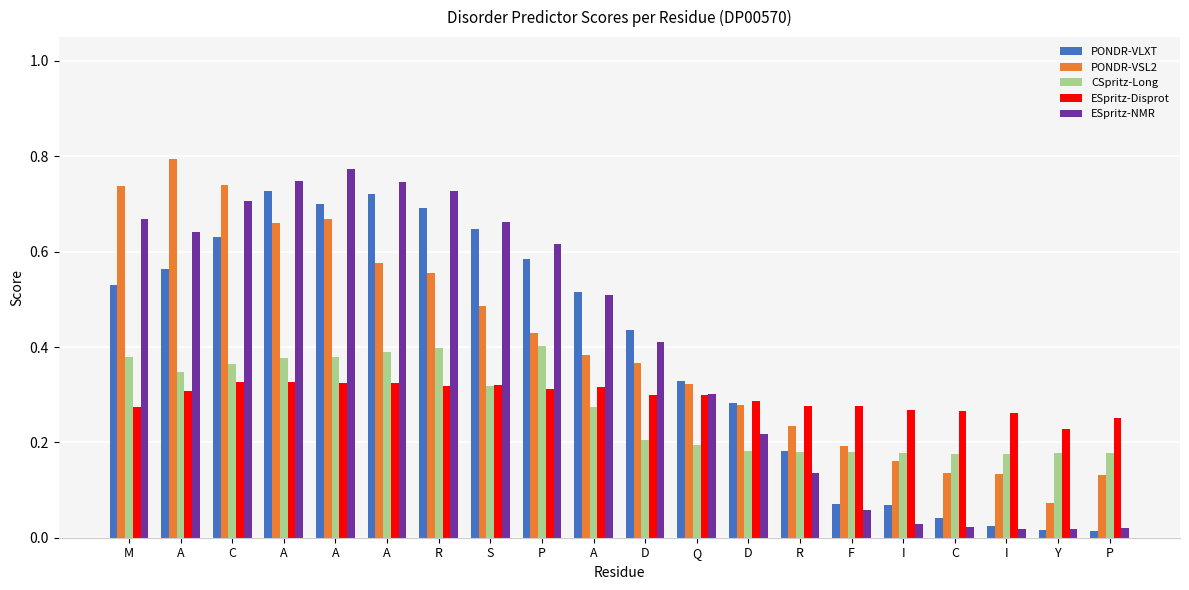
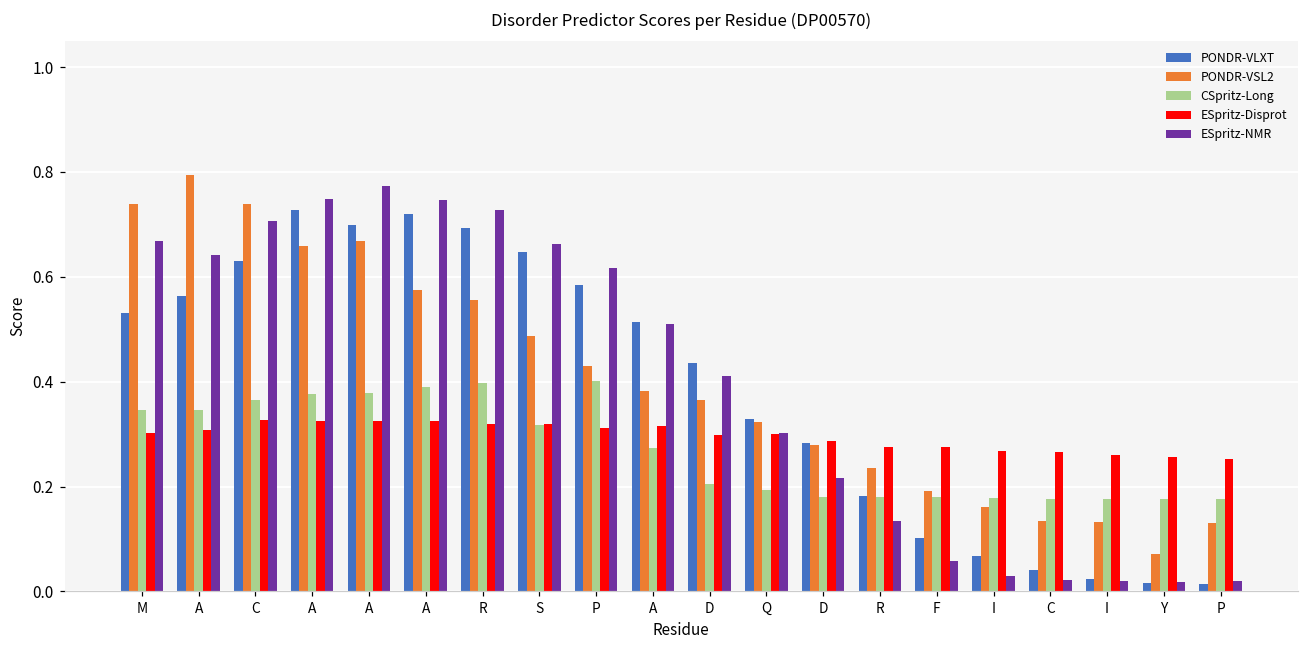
CSpritz-Long, M: 0.38 -> 0.35
ESpritz-Disprot, M: 0.27 -> 0.30
PONDR-VLXT, F: 0.07 -> 0.10
ESpritz-Disprot, Y: 0.23 -> 0.26
